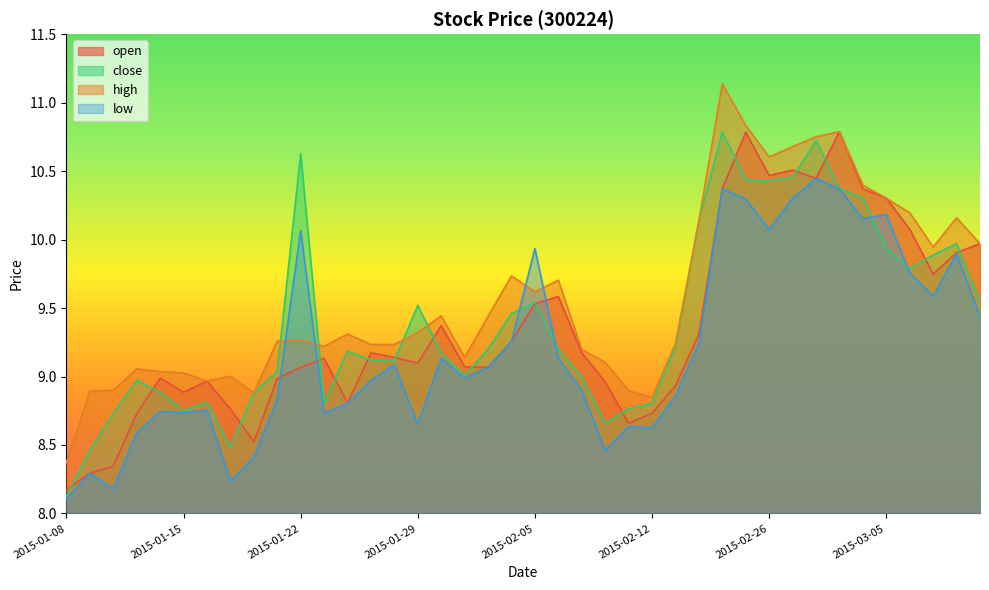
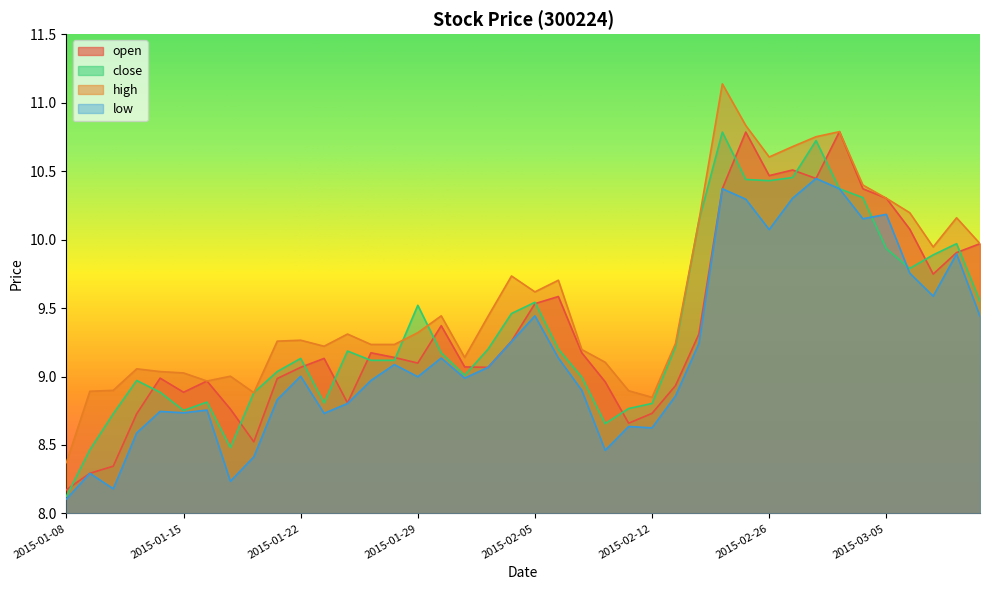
close, 2015-01-22: 10.63 -> 9.13
low, 2015-01-22: 10.07 -> 9.00
low, 2015-01-29: 8.65 -> 9.00
low, 2015-02-05: 9.94 -> 9.44
